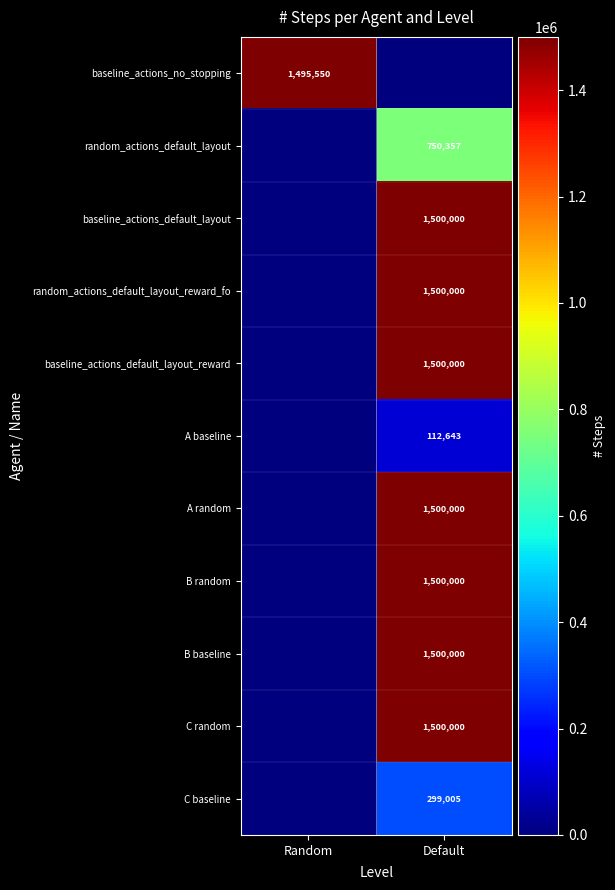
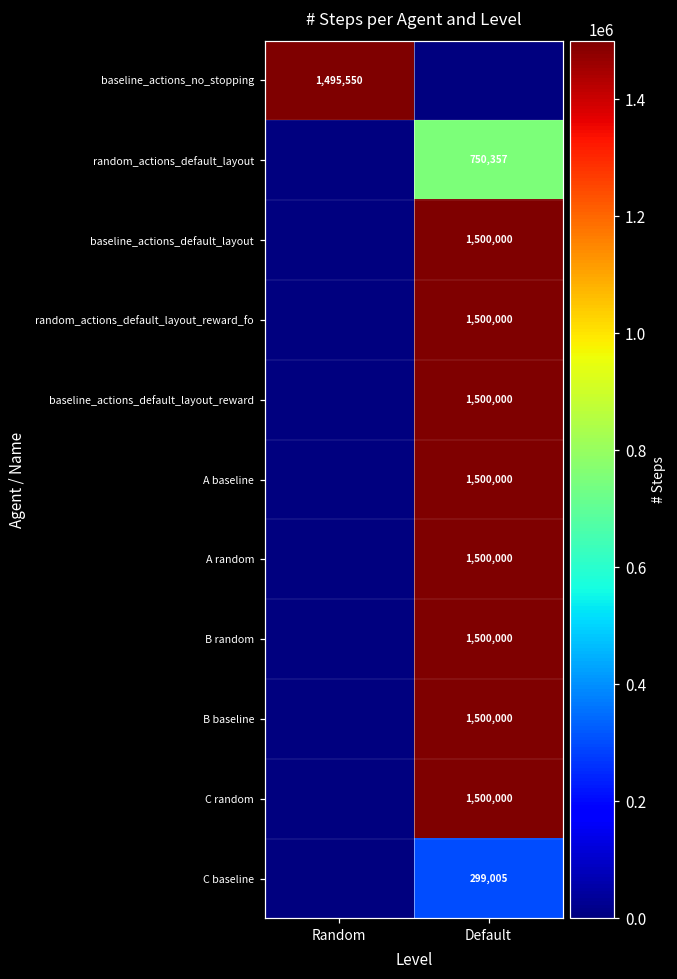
A baseline, Default: 112,643 -> 1,500,000
